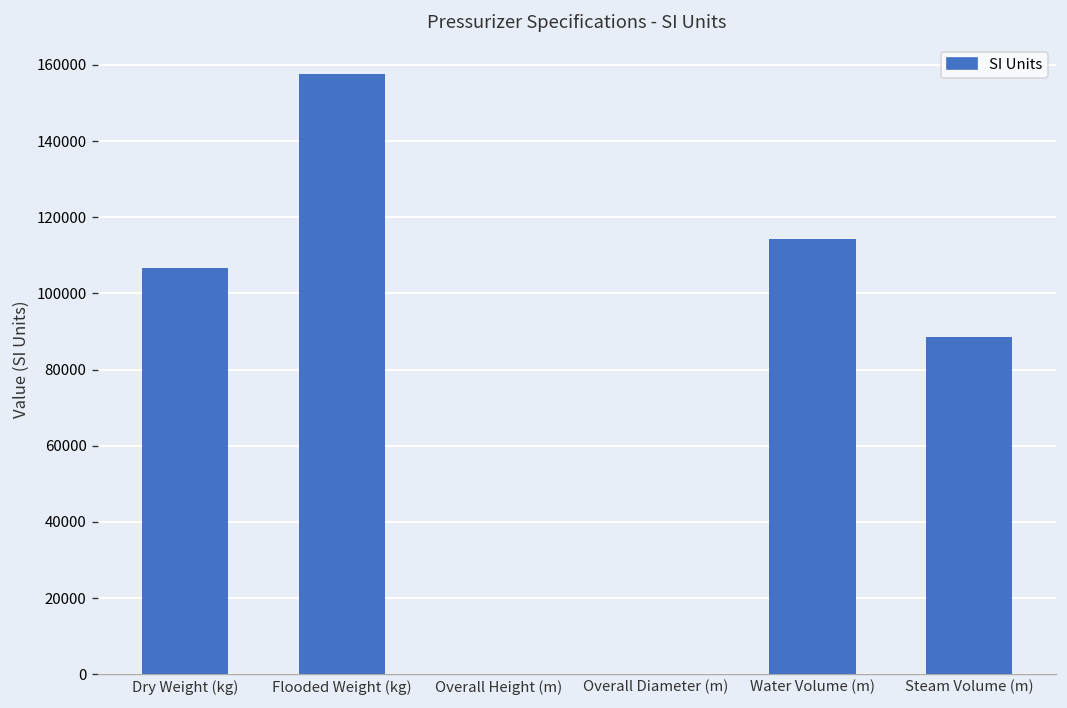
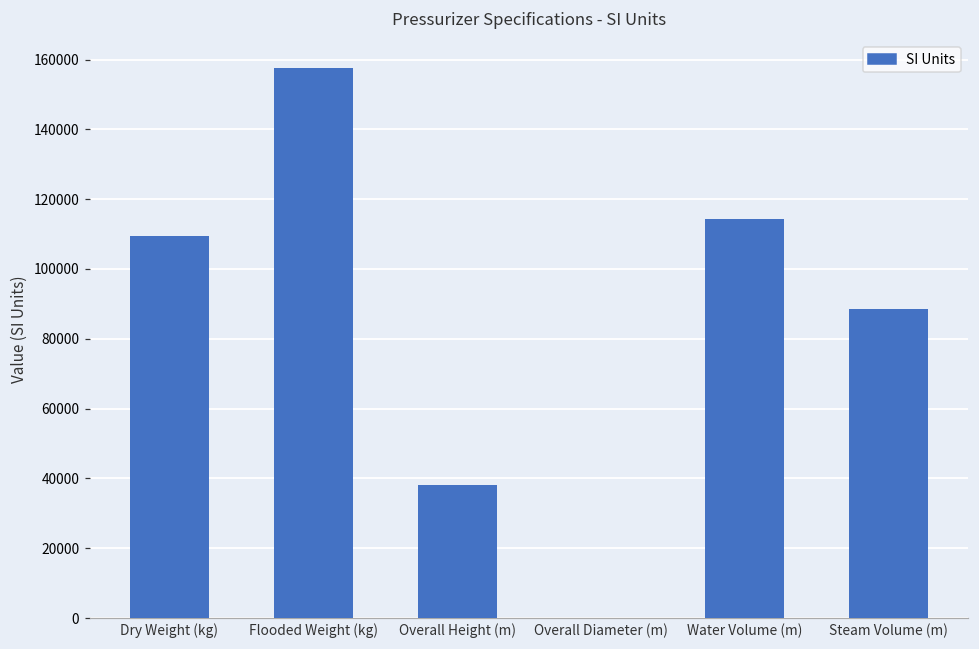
Dry Weight (kg): 107000 -> 109000
Overall Height (m): 0 -> 38000
